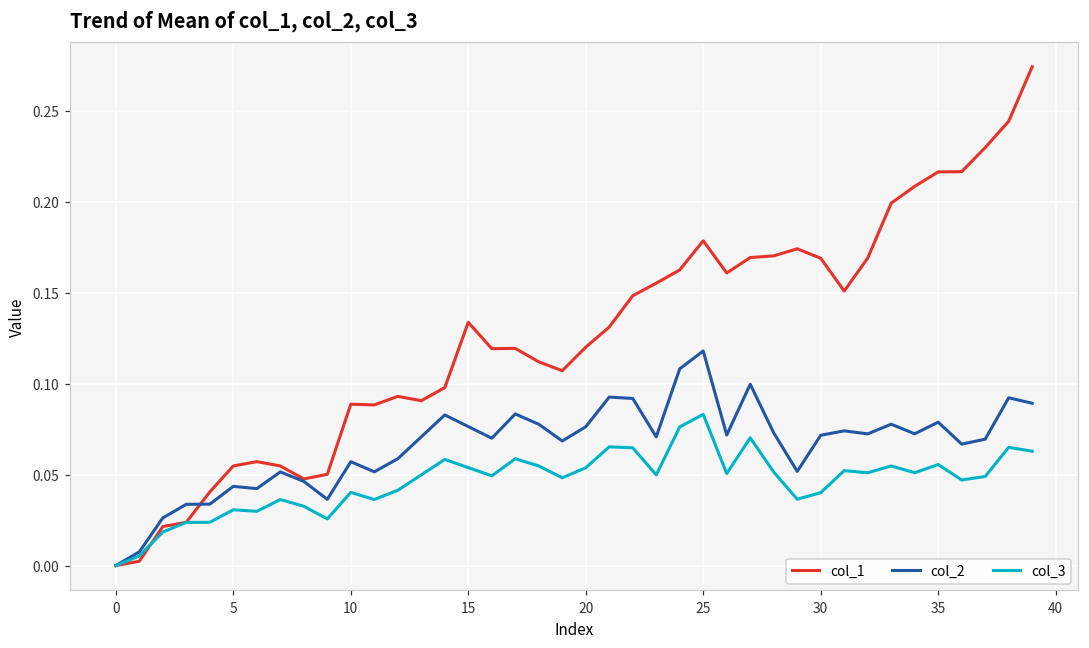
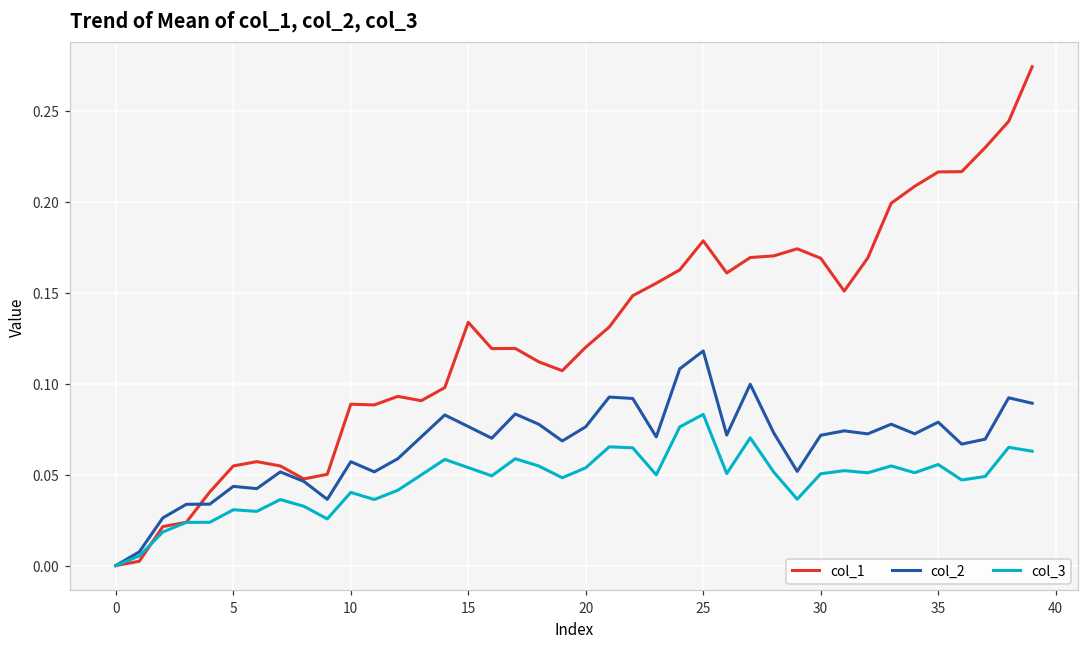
col_3, 30: 0.040 -> 0.050
